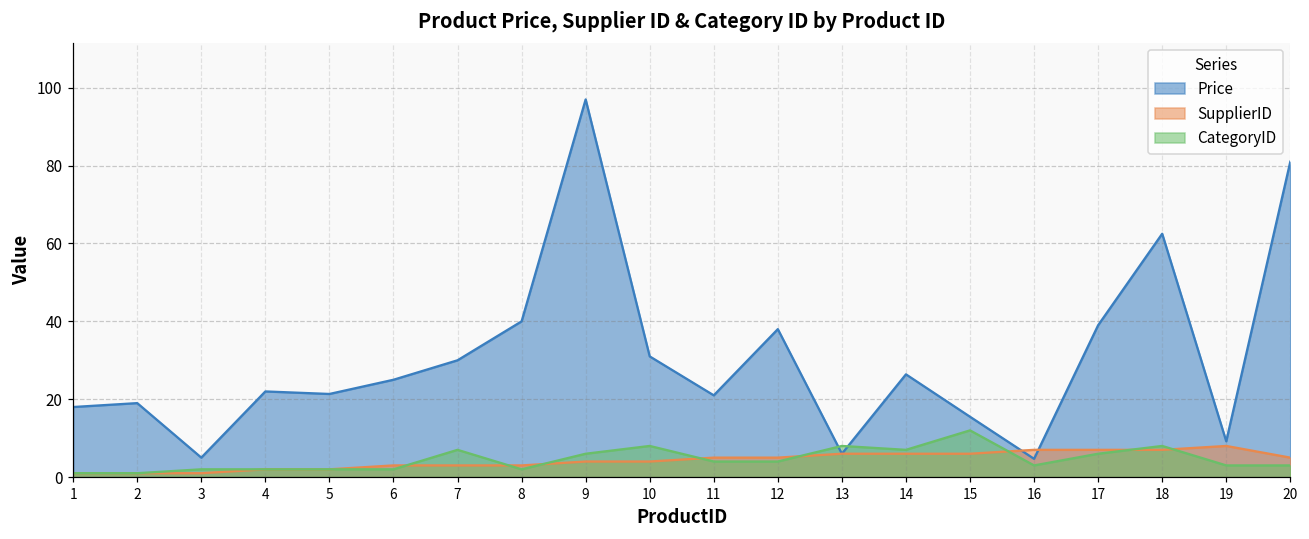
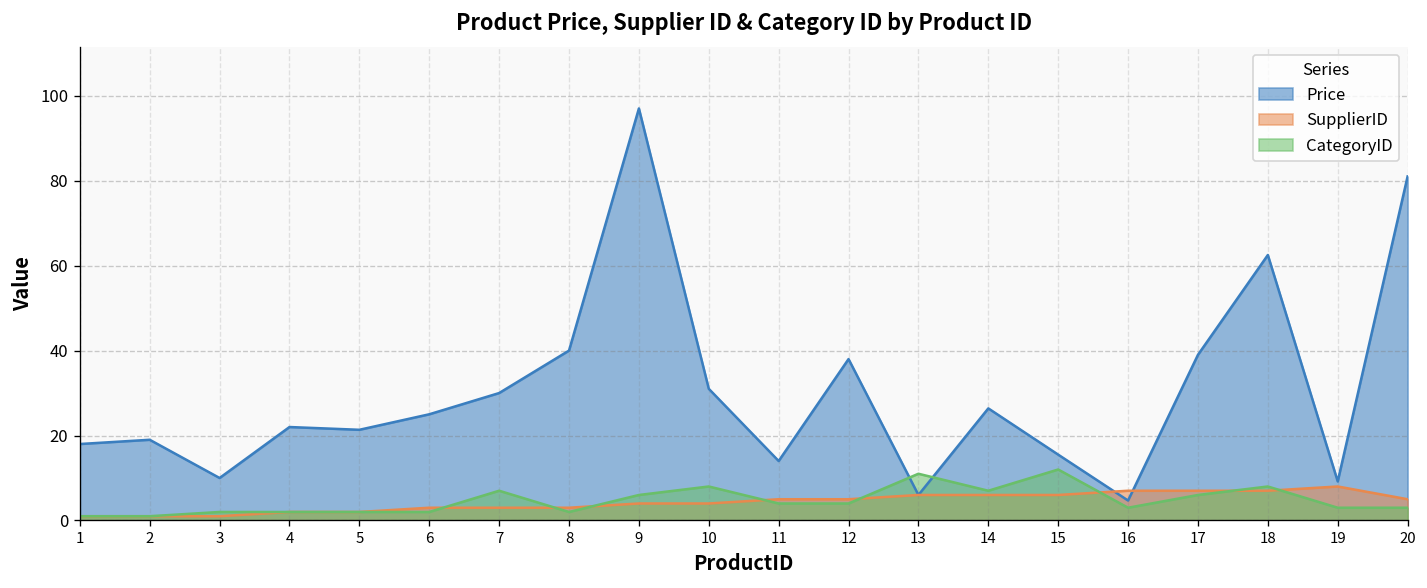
Price, 3: 5 -> 10
Price, 11: 21 -> 14
CategoryID, 13: 8 -> 11
